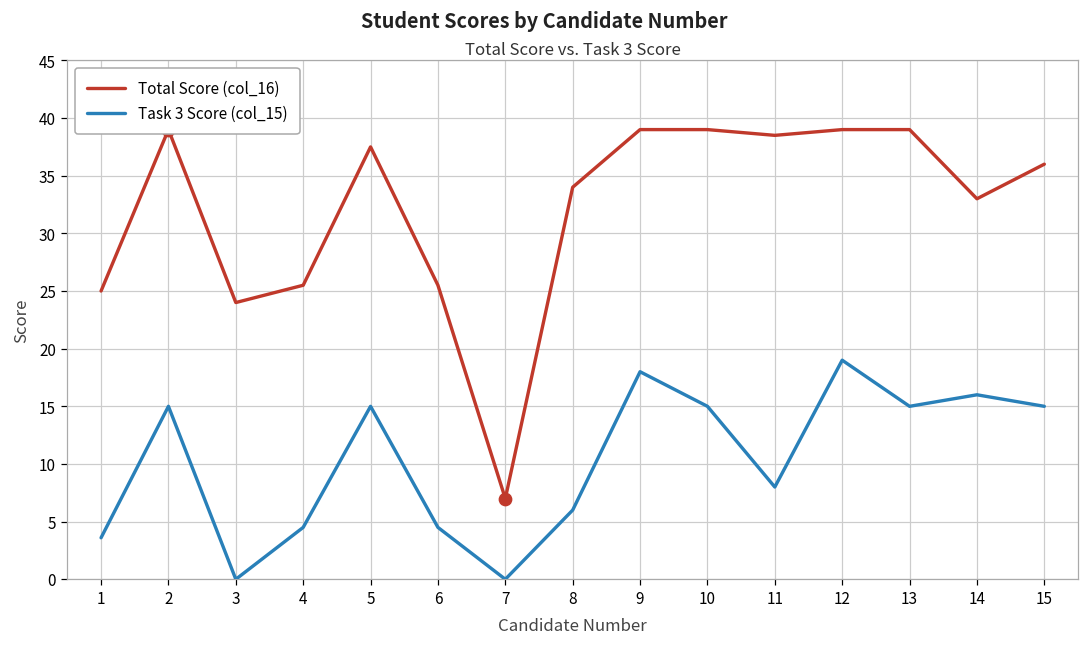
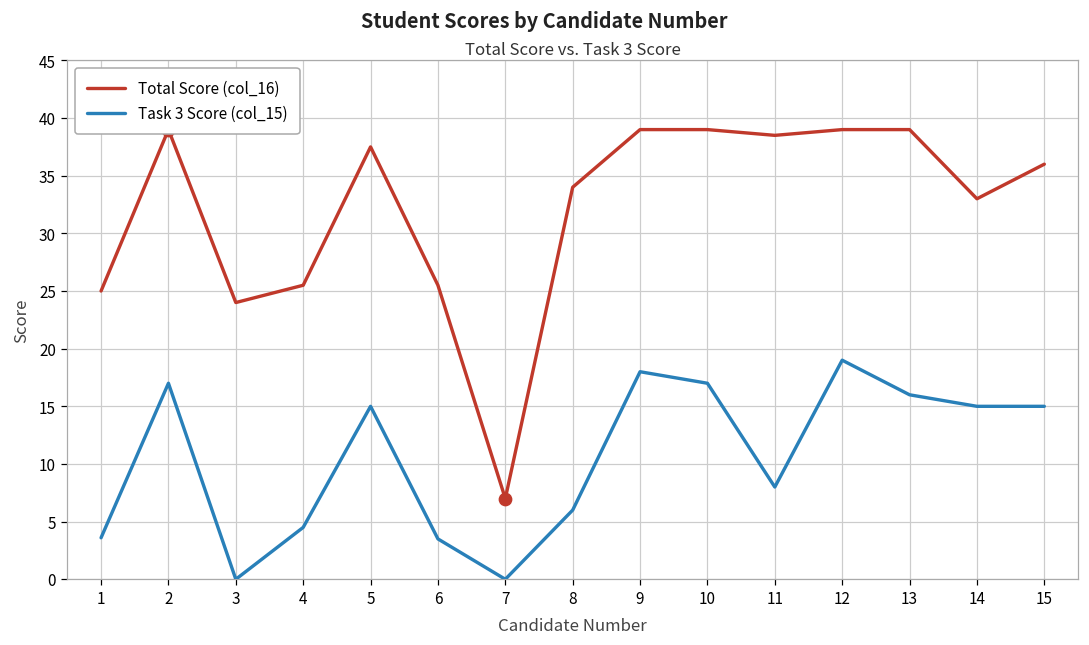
Task 3 Score (col_15), 2: 15 -> 17
Task 3 Score (col_15), 6: 4.5 -> 3.5
Task 3 Score (col_15), 10: 15 -> 17
Task 3 Score (col_15), 13: 15 -> 16
Task 3 Score (col_15), 14: 16 -> 15
